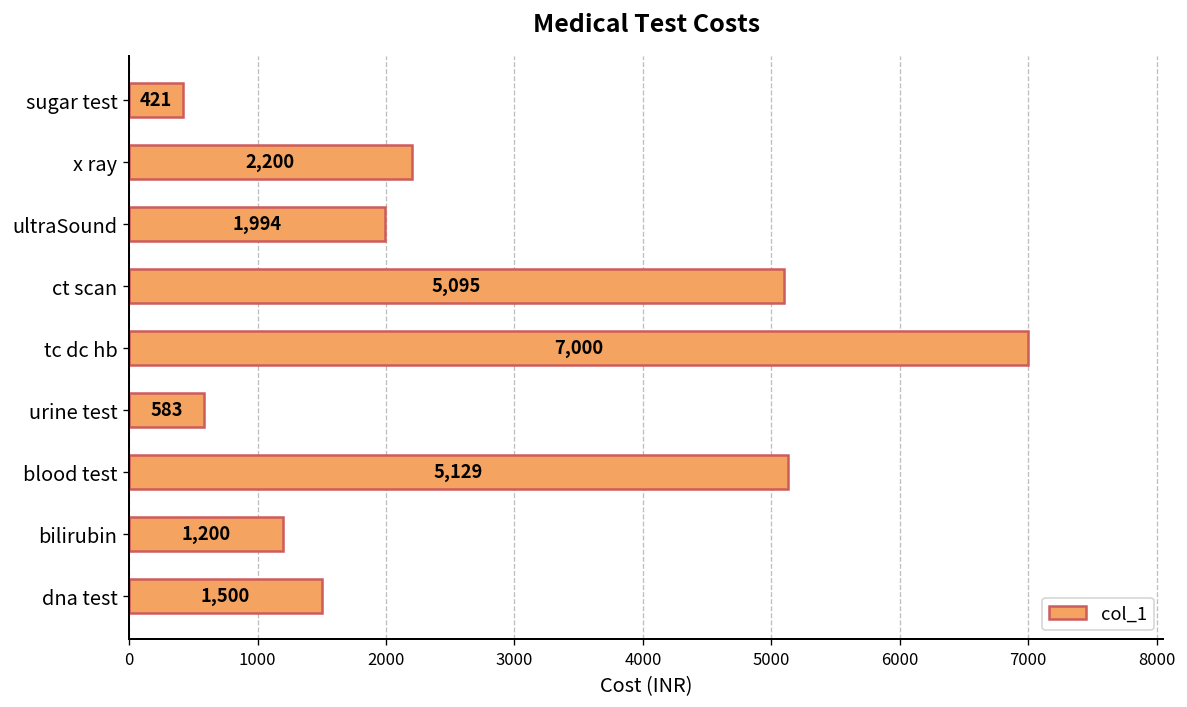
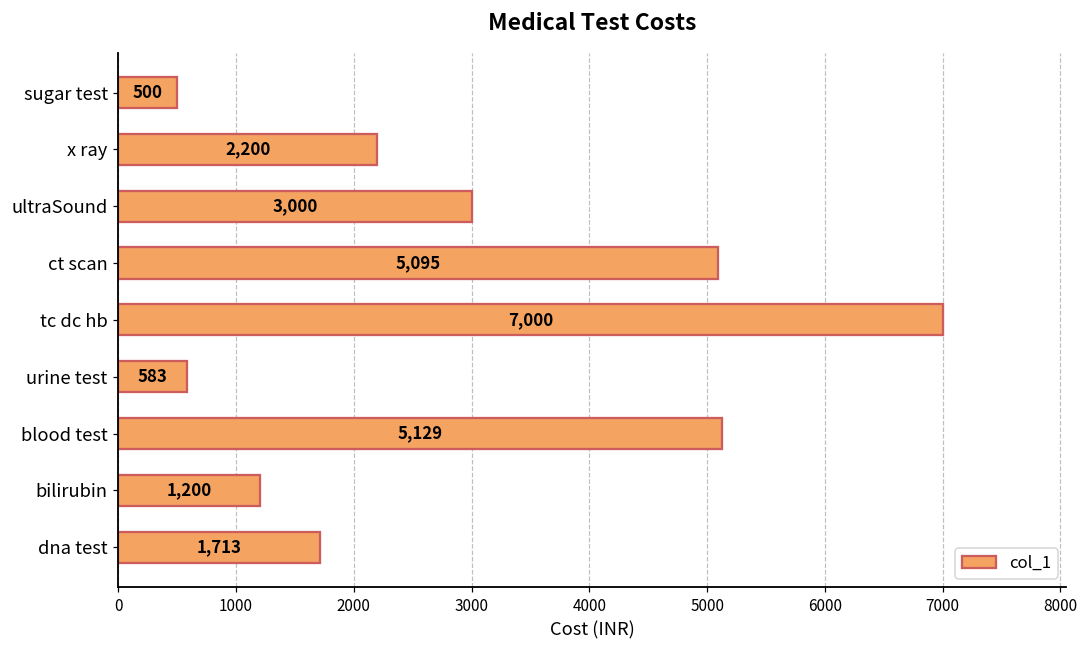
sugar test: 421 -> 500
ultraSound: 1,994 -> 3,000
dna test: 1,500 -> 1,713
